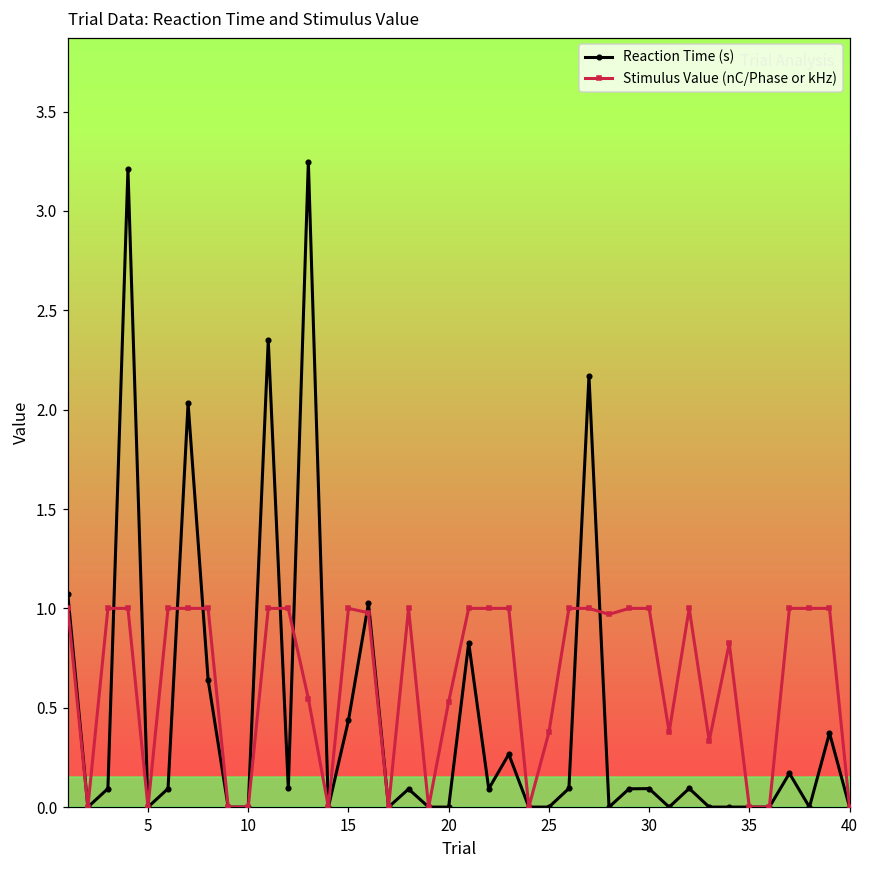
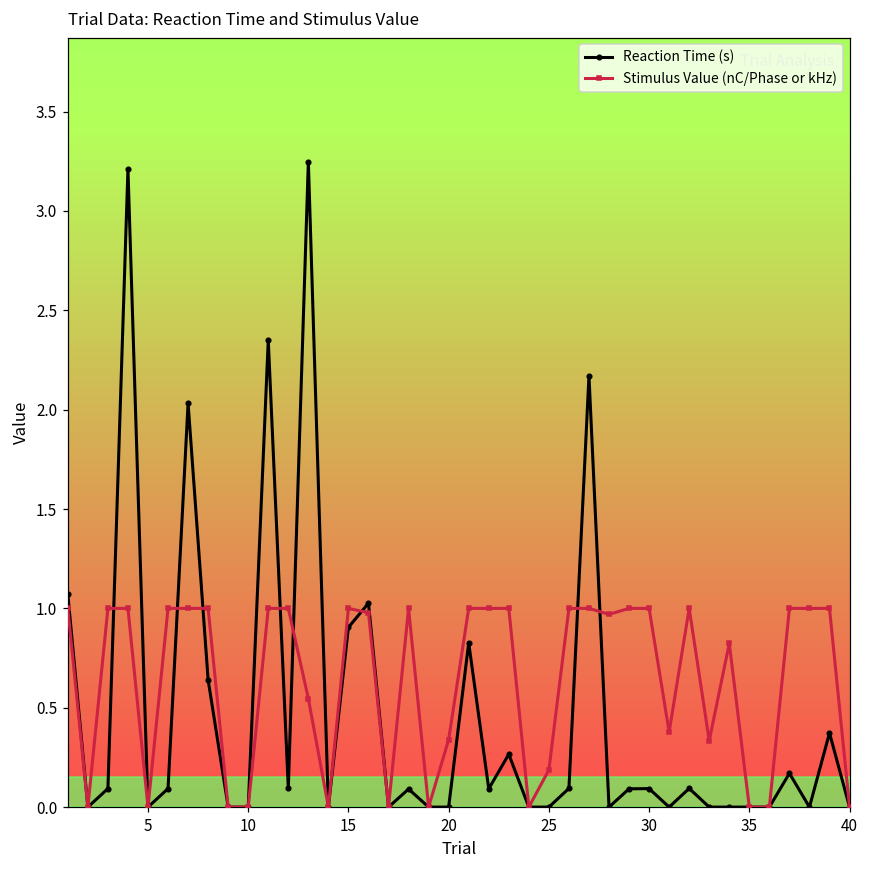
Reaction Time (s), 15: 0.44 -> 0.90
Stimulus Value (nC/Phase or kHz), 20: 0.53 -> 0.34
Stimulus Value (nC/Phase or kHz), 25: 0.38 -> 0.19
